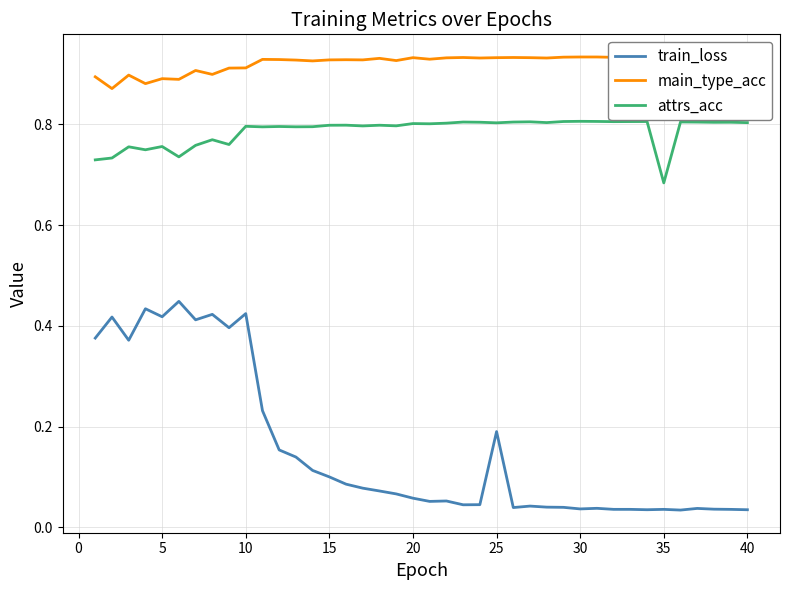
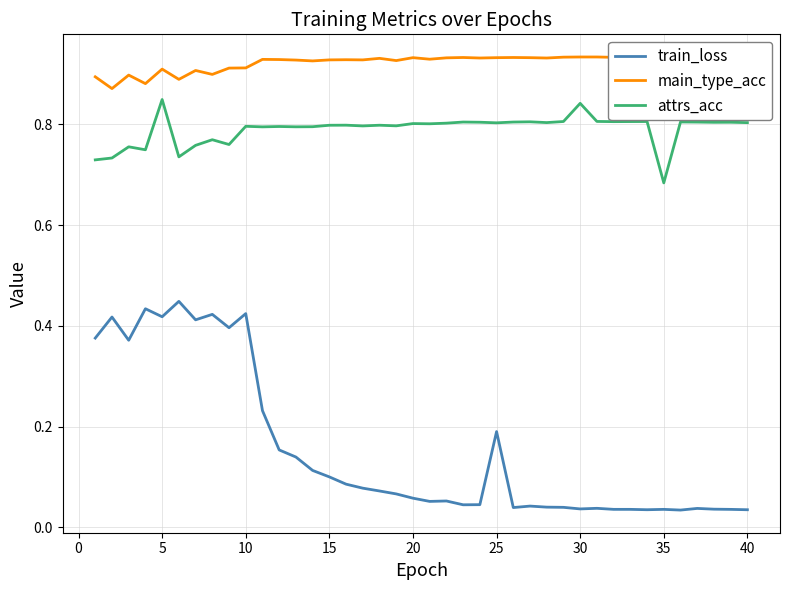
main_type_acc, 5: 0.89 -> 0.91
attrs_acc, 5: 0.76 -> 0.85
attrs_acc, 30: 0.81 -> 0.84
